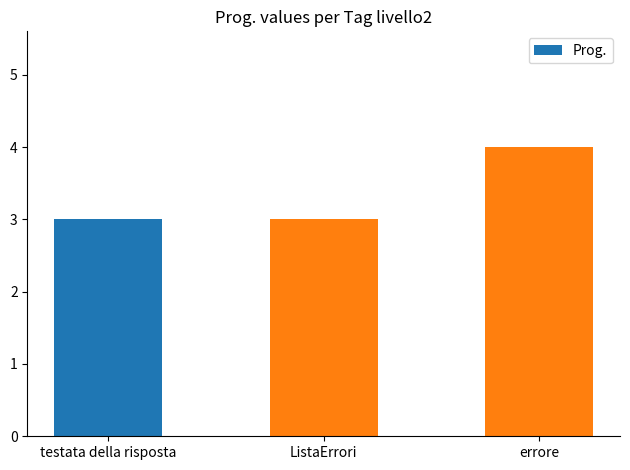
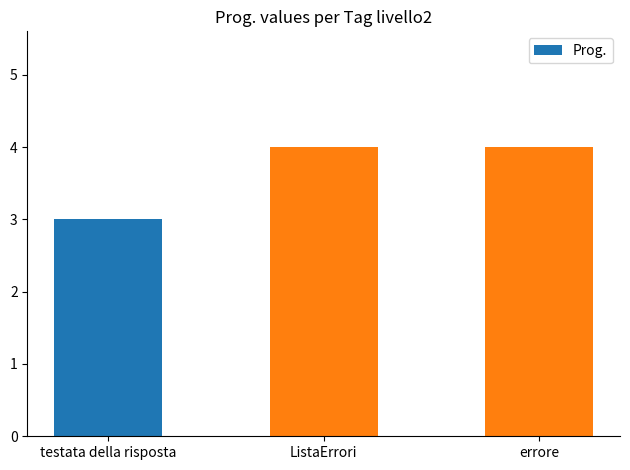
ListaErrori: 3 -> 4
